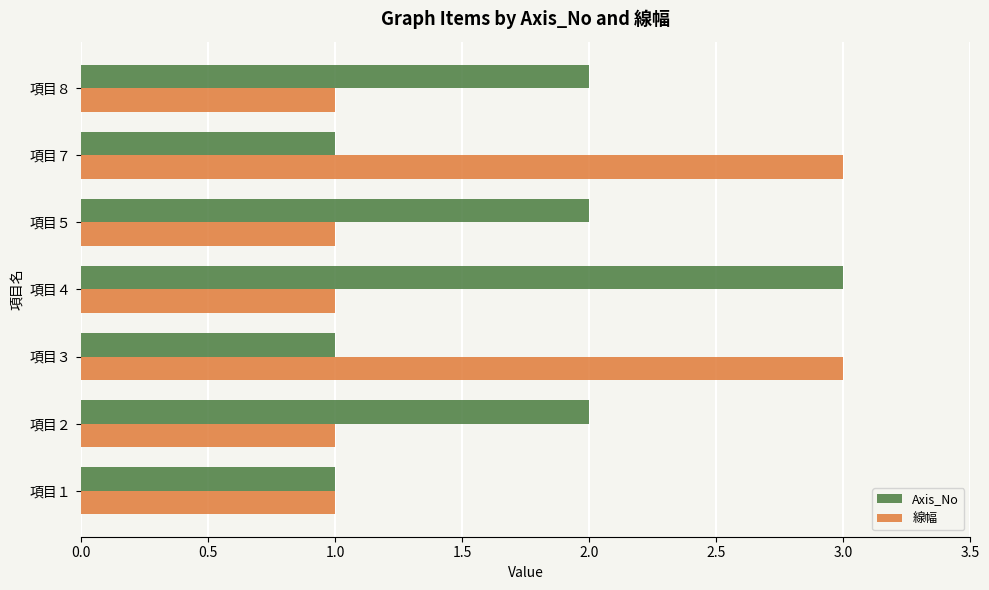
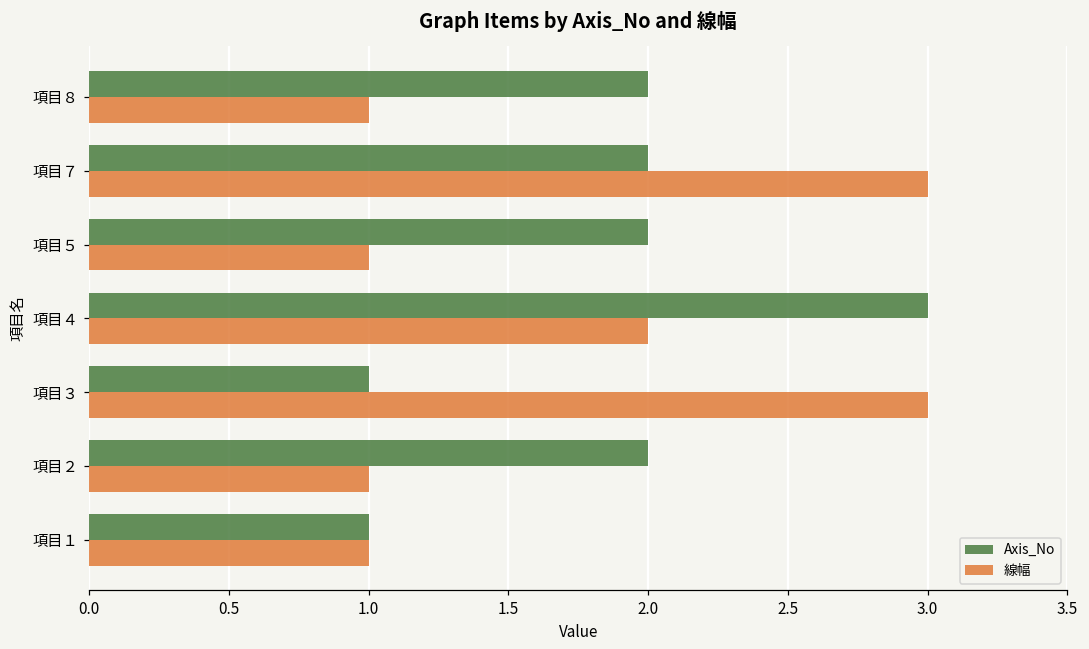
Axis_No, 項目７: 1 -> 2
線幅, 項目４: 1 -> 2
